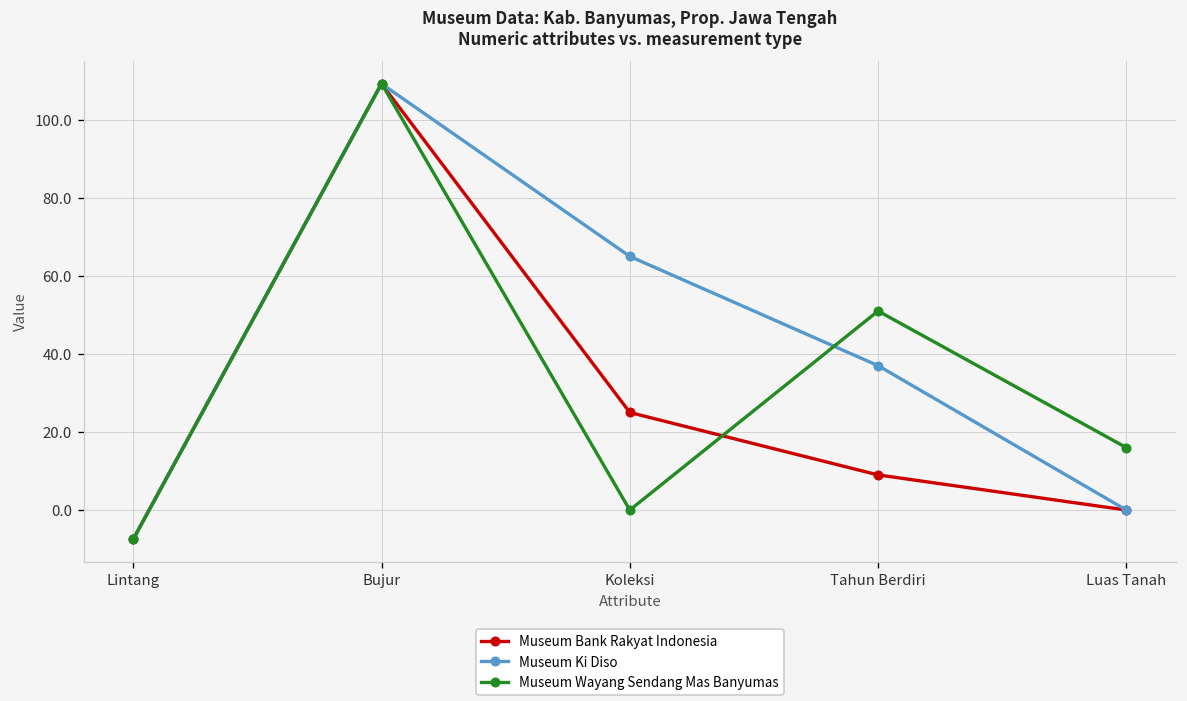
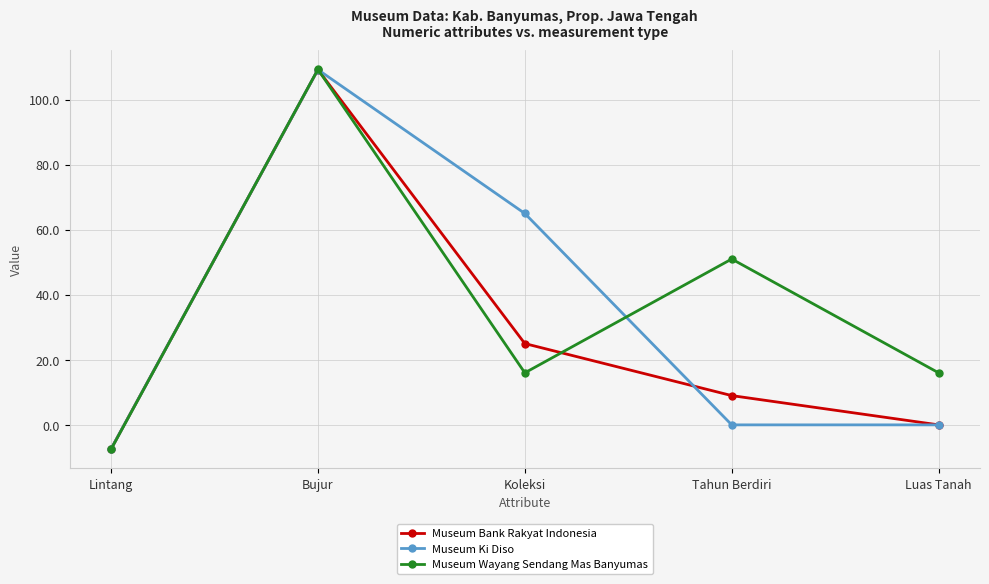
Museum Wayang Sendang Mas Banyumas, Koleksi: 0 -> 16
Museum Ki Diso, Tahun Berdiri: 37 -> 0
